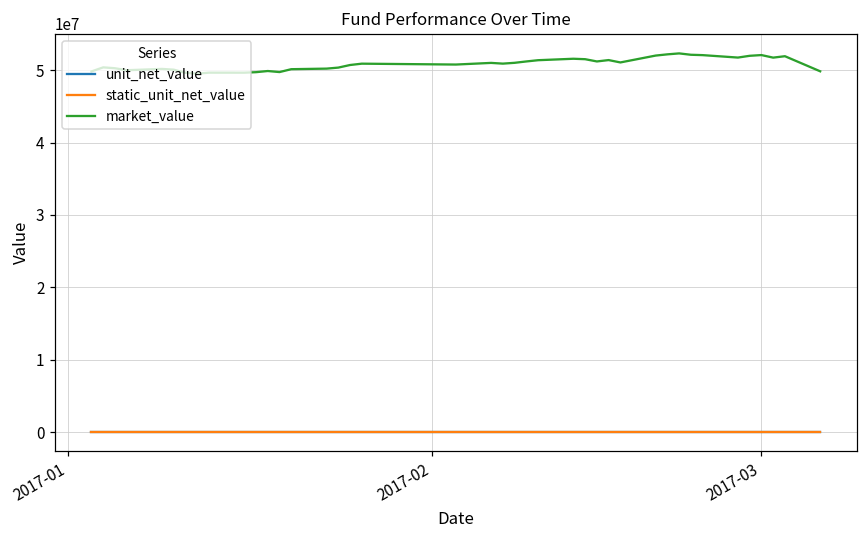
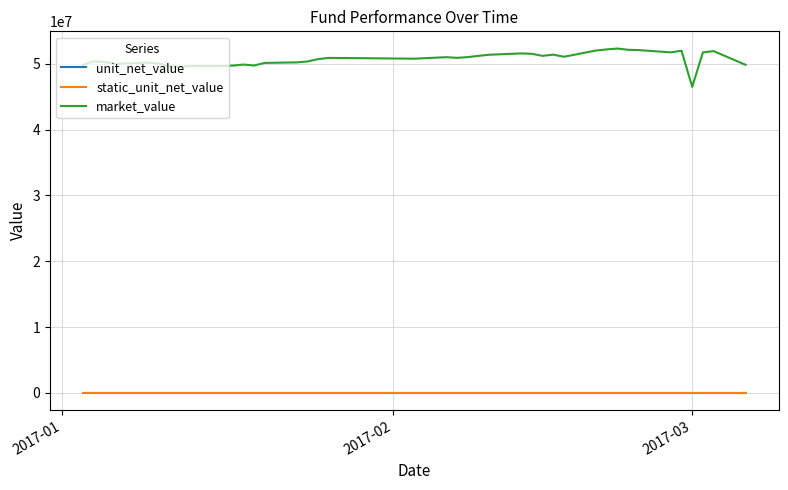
market_value, 2017-03: 52000000 -> 46000000
